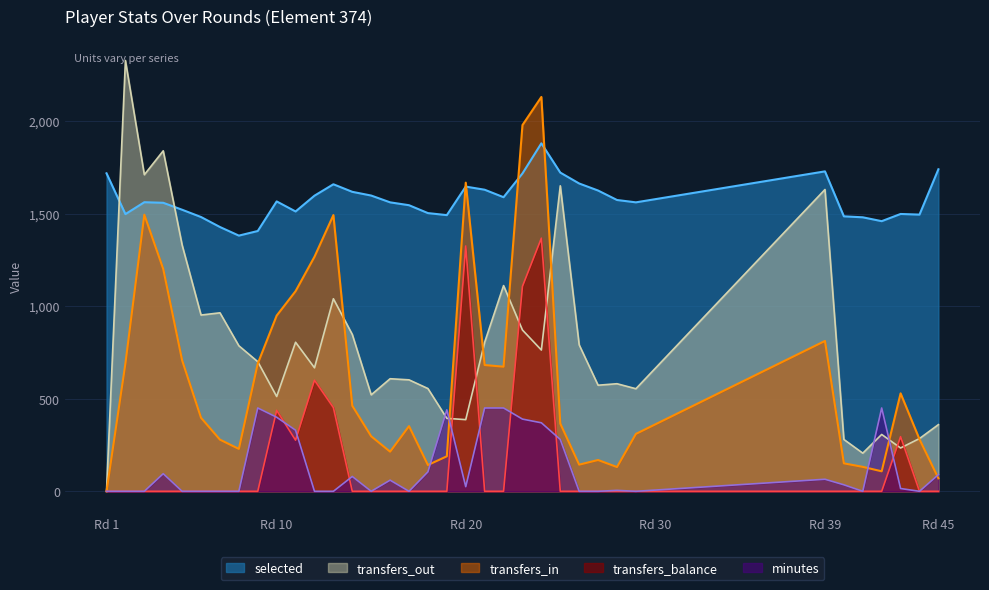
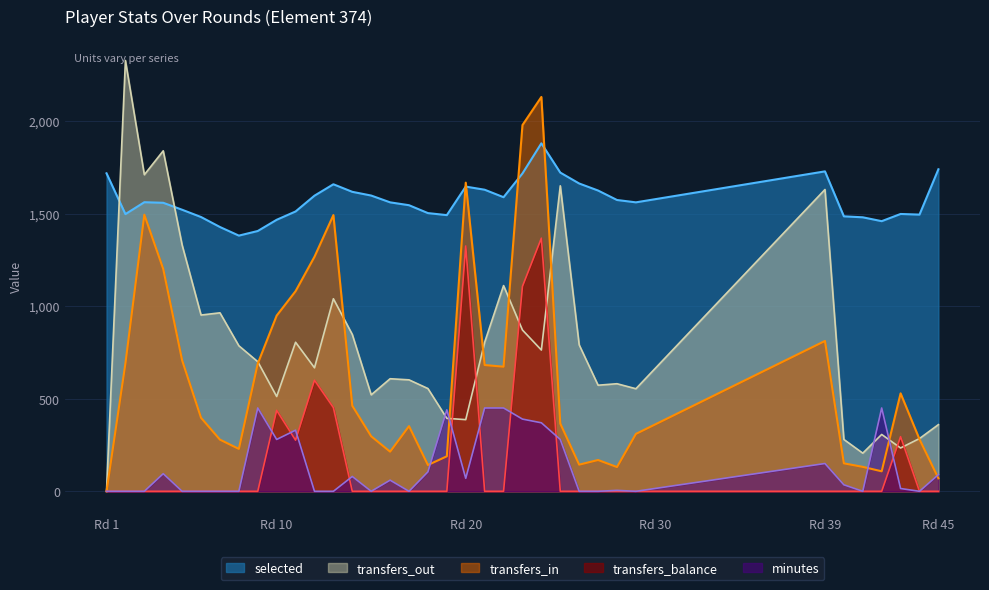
selected, Rd 10: 1,570 -> 1,470
minutes, Rd 10: 400 -> 280
minutes, Rd 20: 30 -> 70
minutes, Rd 39: 70 -> 150
